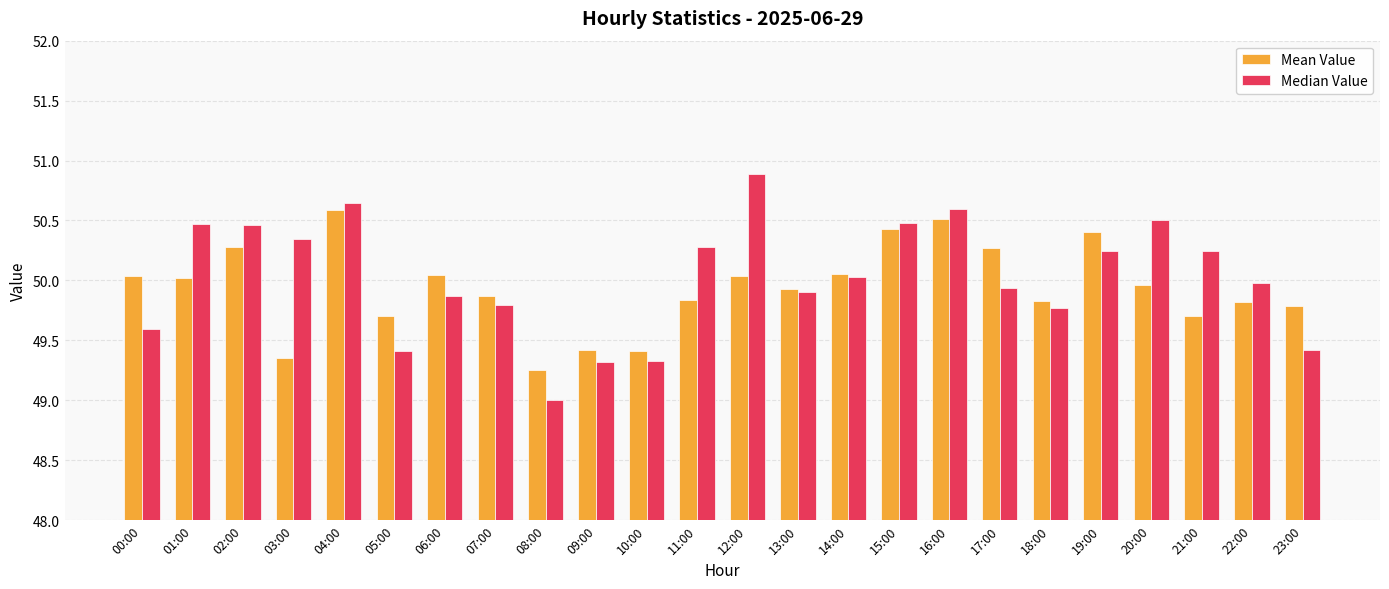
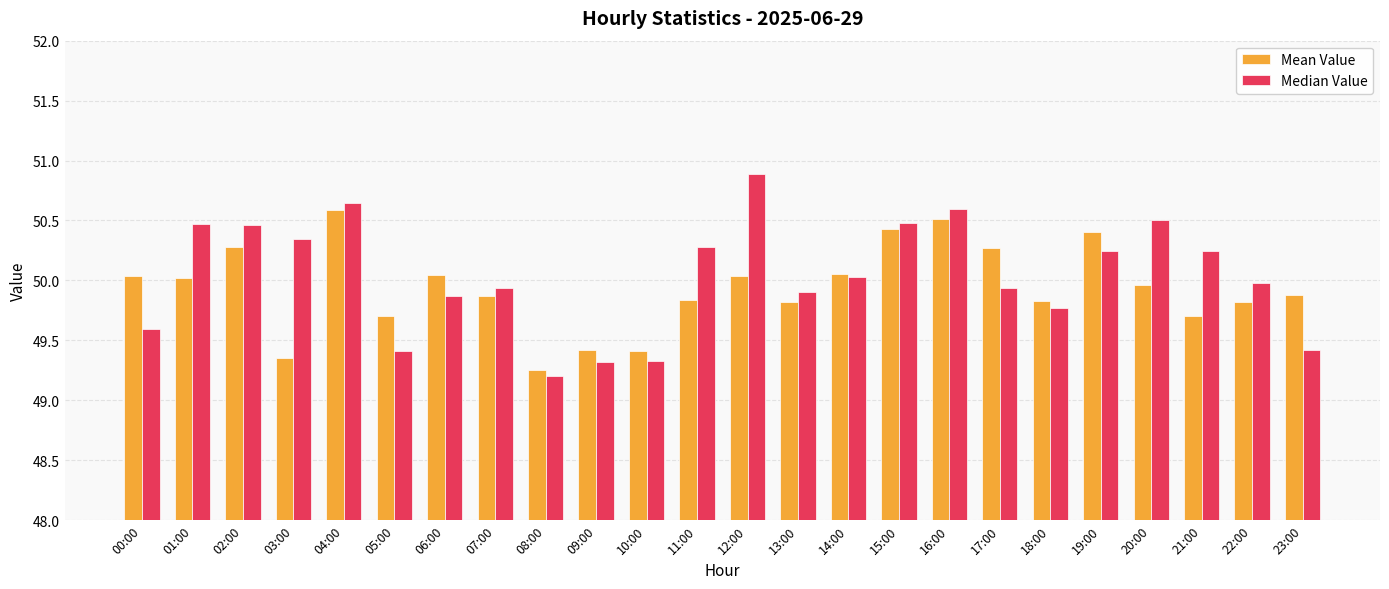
Median Value, 07:00: 49.80 -> 49.94
Median Value, 08:00: 49.00 -> 49.21
Mean Value, 13:00: 49.93 -> 49.82
Mean Value, 23:00: 49.78 -> 49.88
